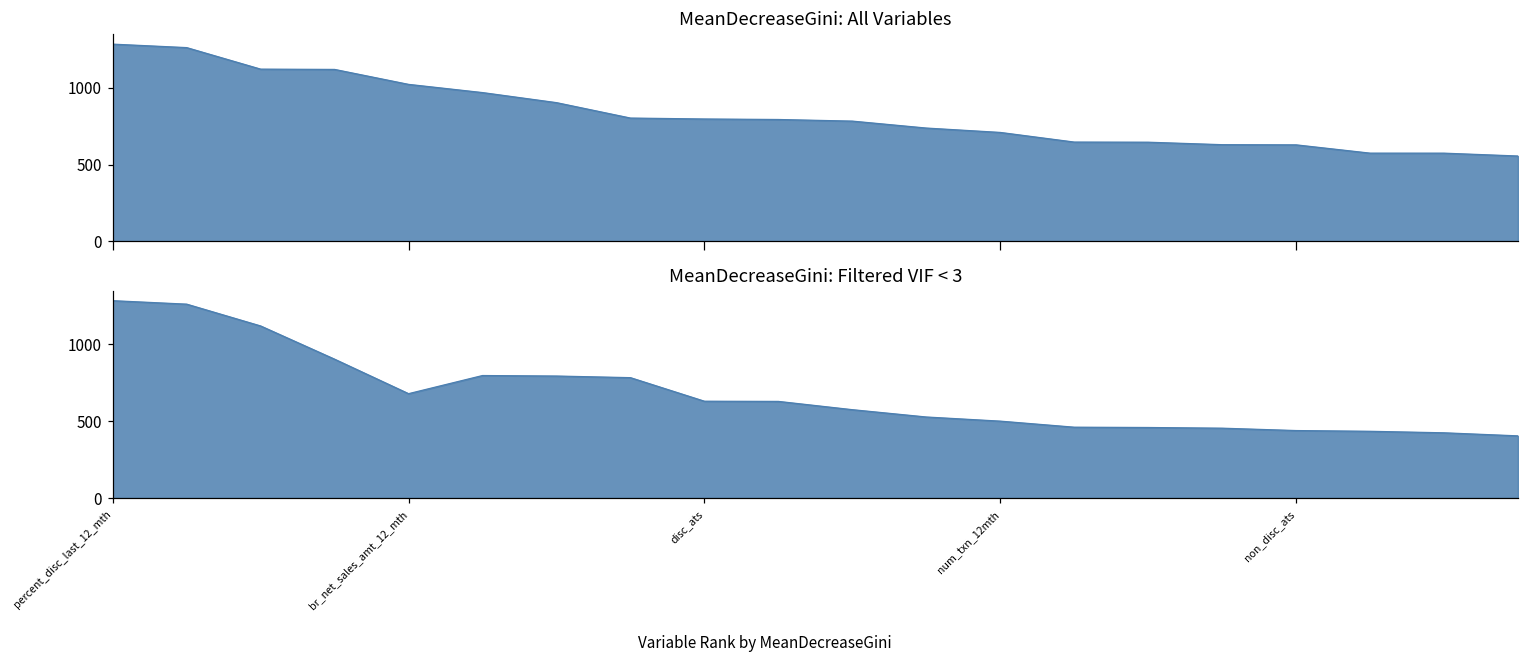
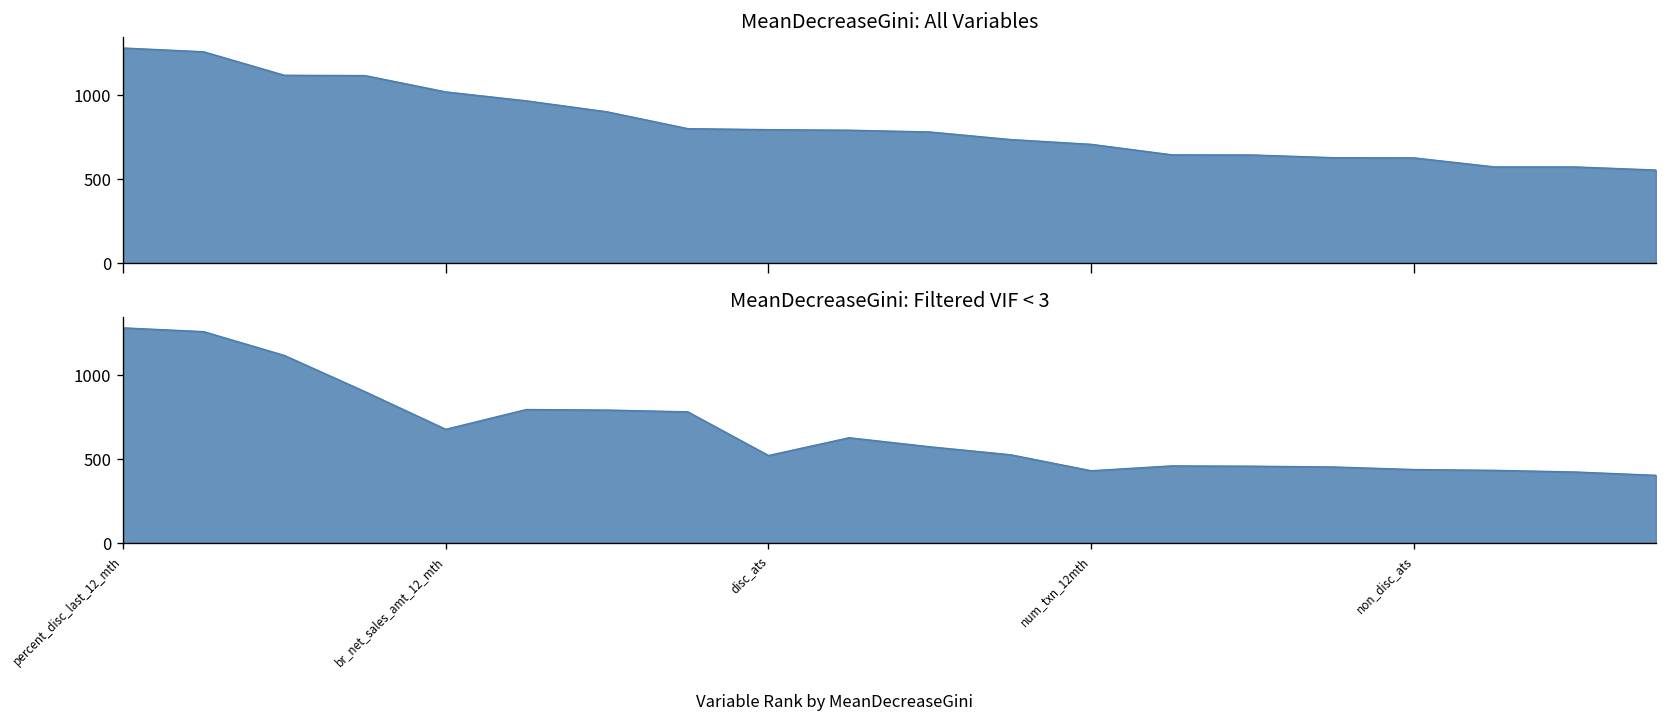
MeanDecreaseGini: Filtered VIF < 3, disc_ats: 630 -> 520
MeanDecreaseGini: Filtered VIF < 3, num_txn_12mth: 500 -> 430
